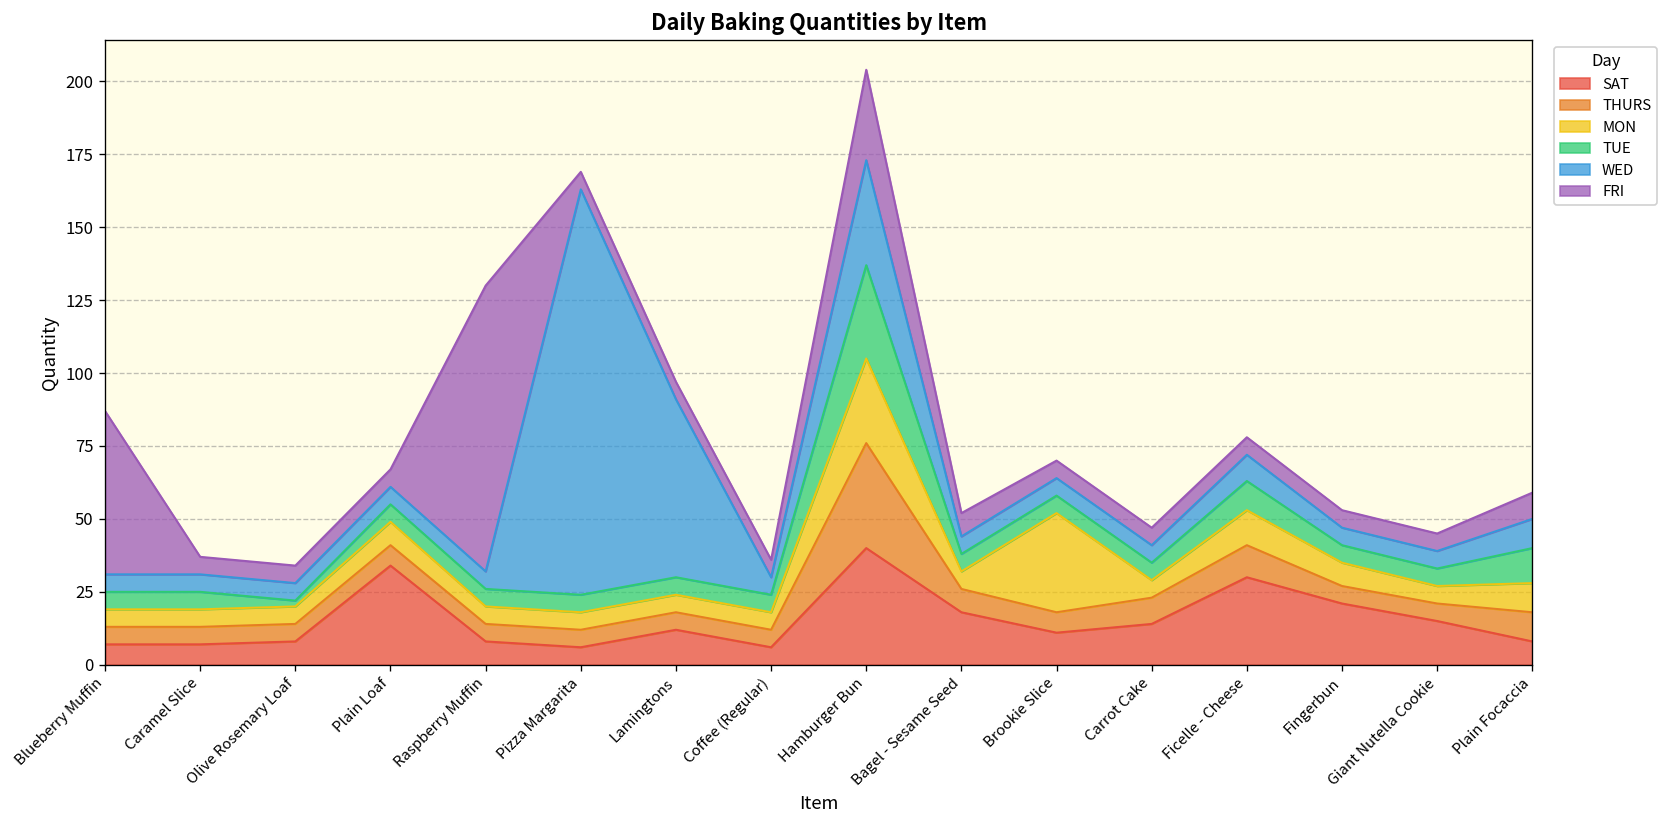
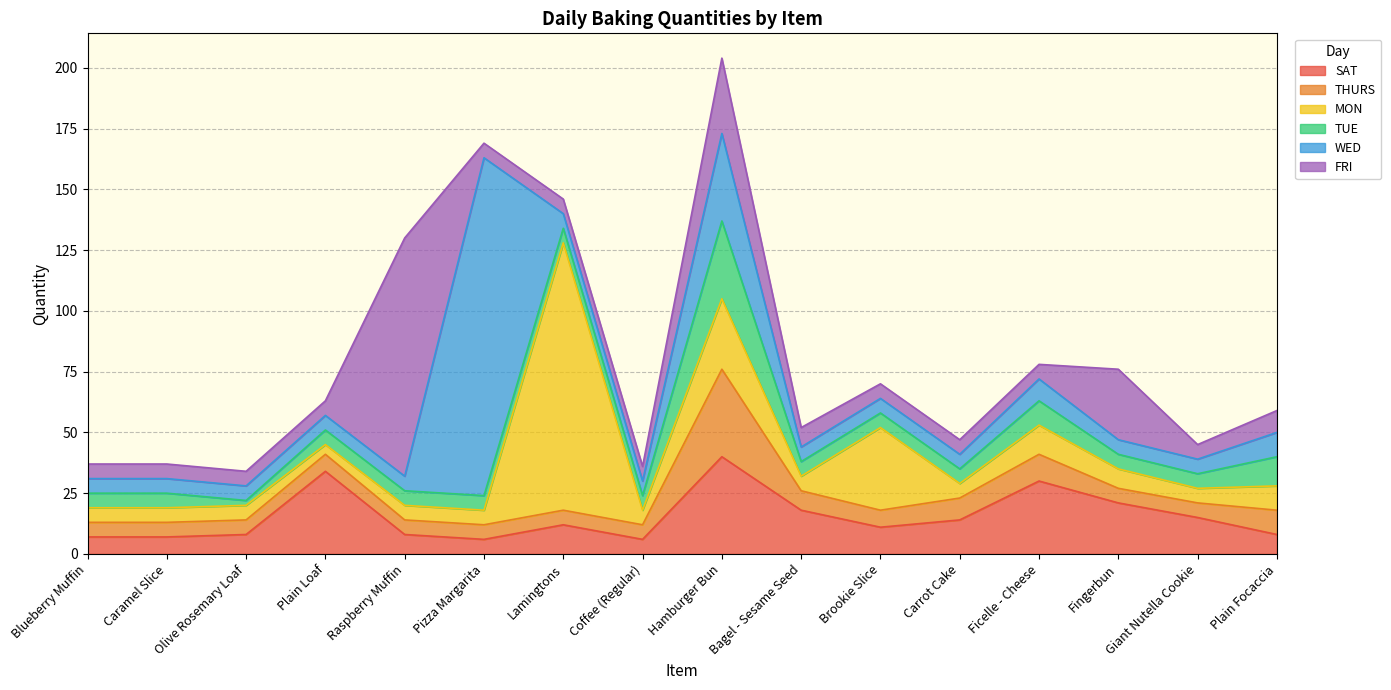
FRI, Blueberry Muffin: 56 -> 6
MON, Plain Loaf: 8 -> 4
MON, Lamingtons: 6 -> 110
WED, Lamingtons: 61 -> 6
FRI, Fingerbun: 6 -> 29
